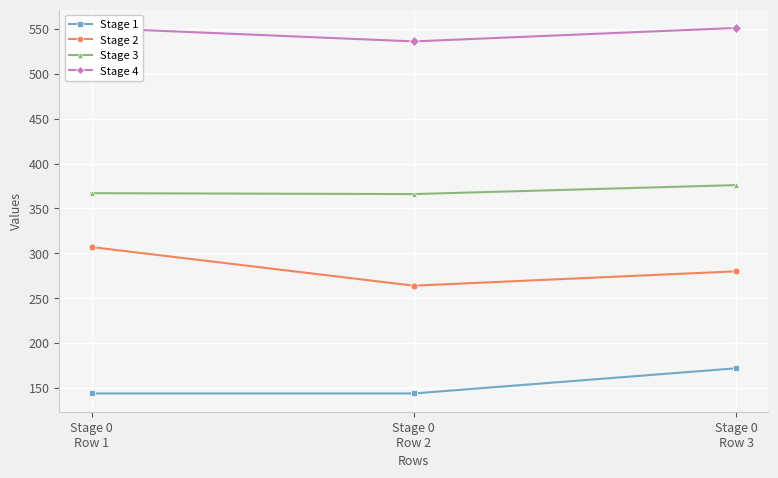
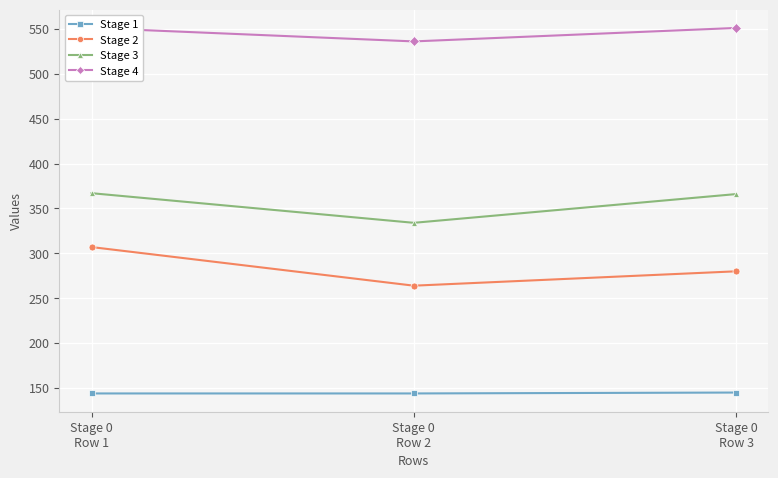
Stage 3, Stage 0 Row 2: 370 -> 330
Stage 1, Stage 0 Row 3: 170 -> 150
Stage 3, Stage 0 Row 3: 380 -> 370
